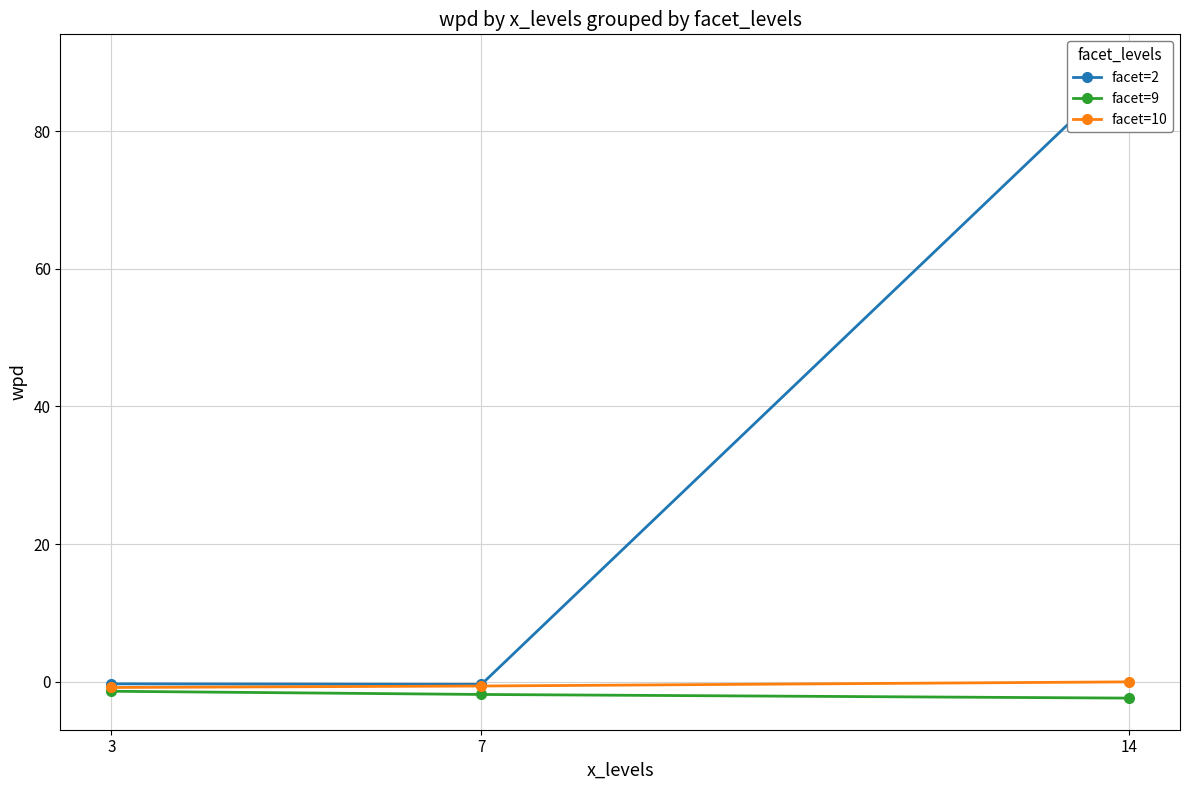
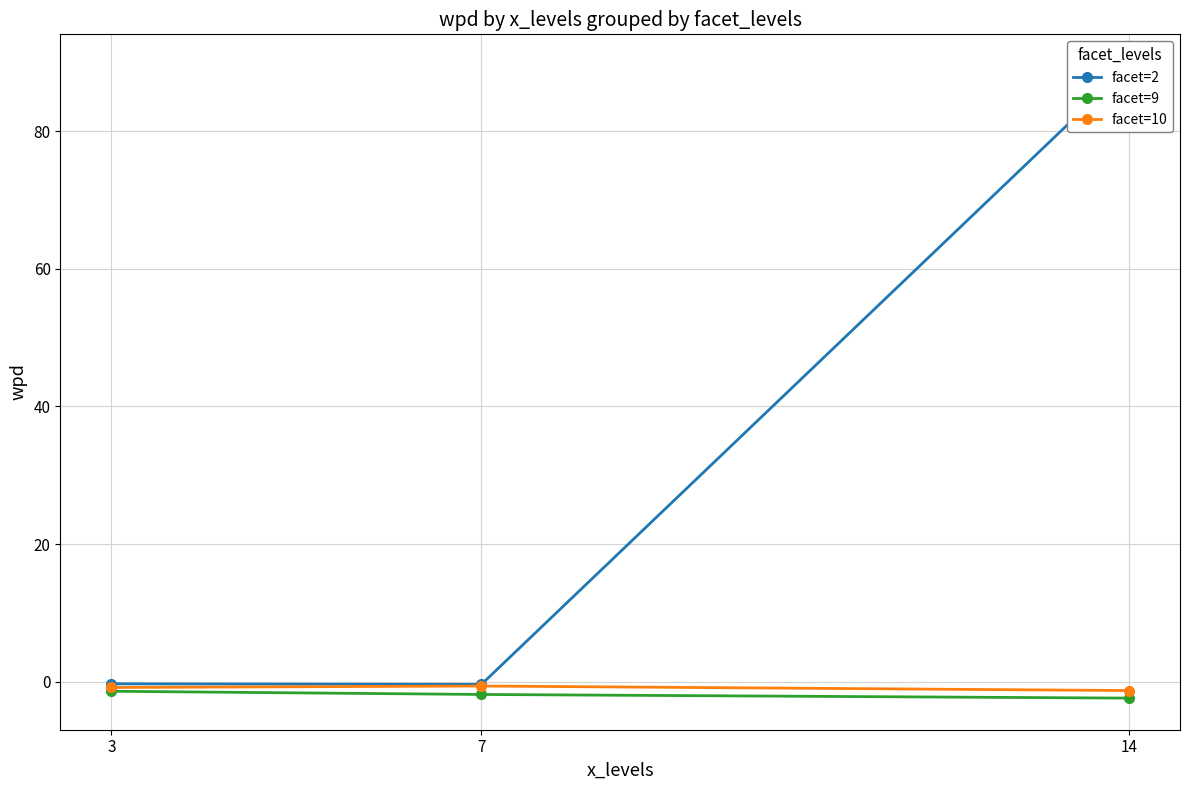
facet=10, 14: 0 -> -1
